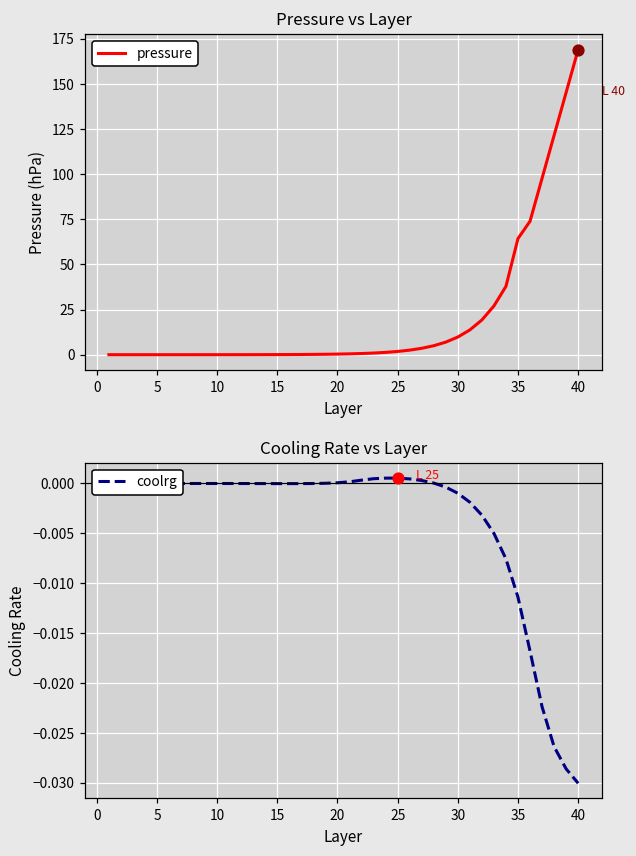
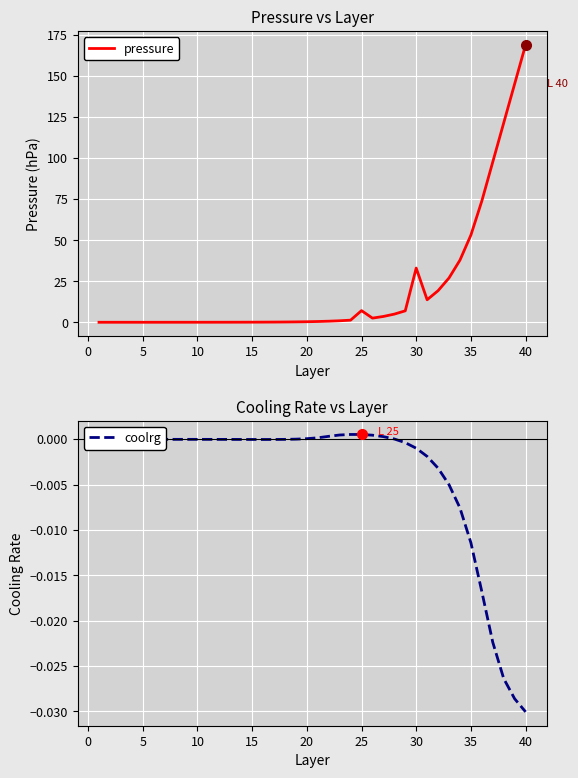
Pressure vs Layer, pressure, 25: 2 -> 7
Pressure vs Layer, pressure, 30: 10 -> 33
Pressure vs Layer, pressure, 35: 64 -> 53
